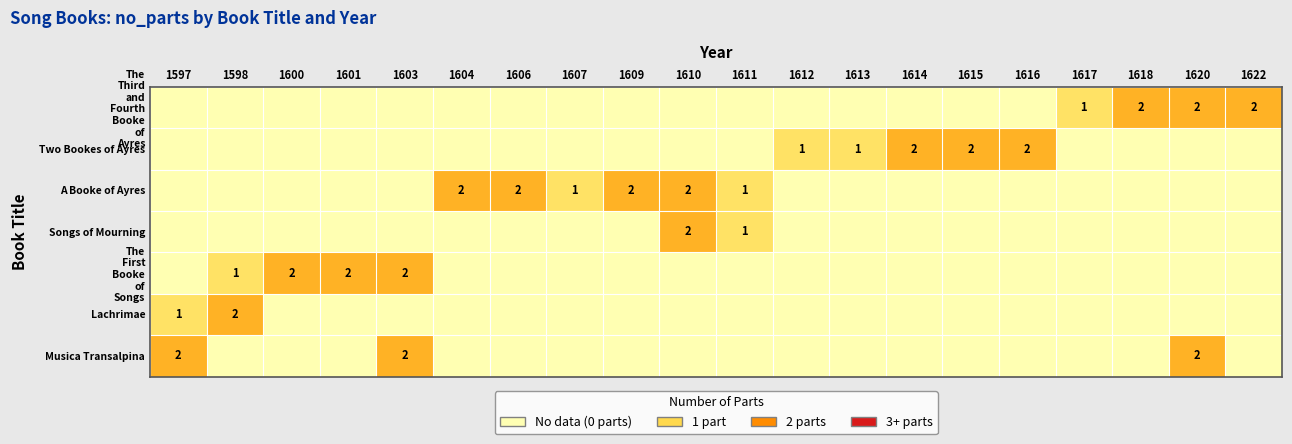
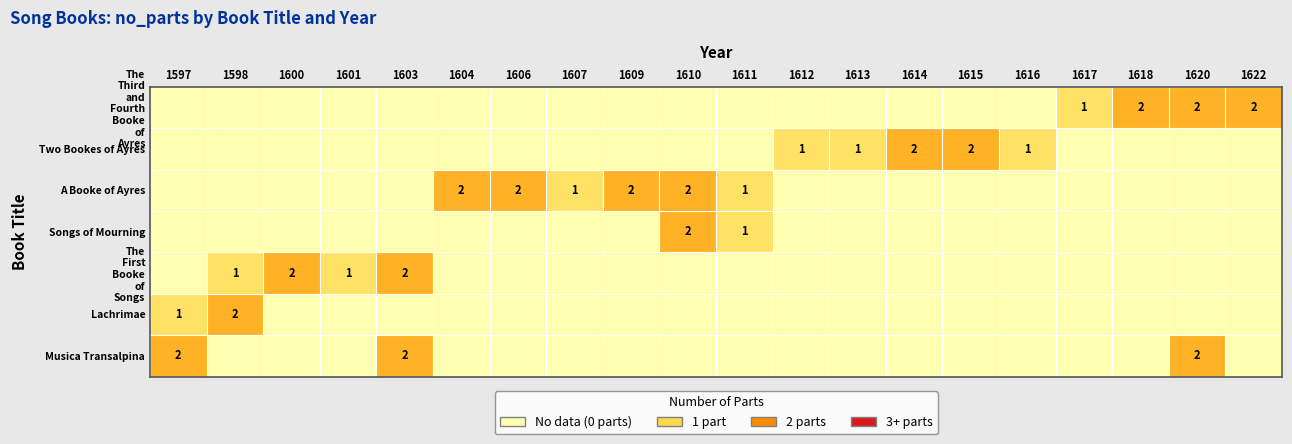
Two Bookes of Ayres, 1616: 2 -> 1
The First Booke of Songs, 1601: 2 -> 1
